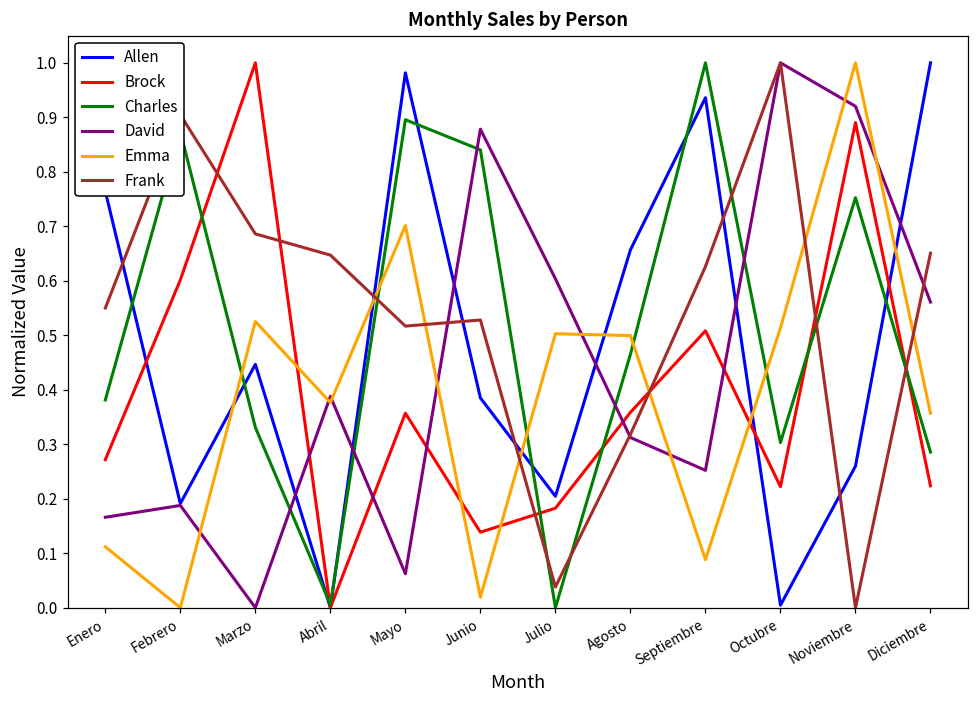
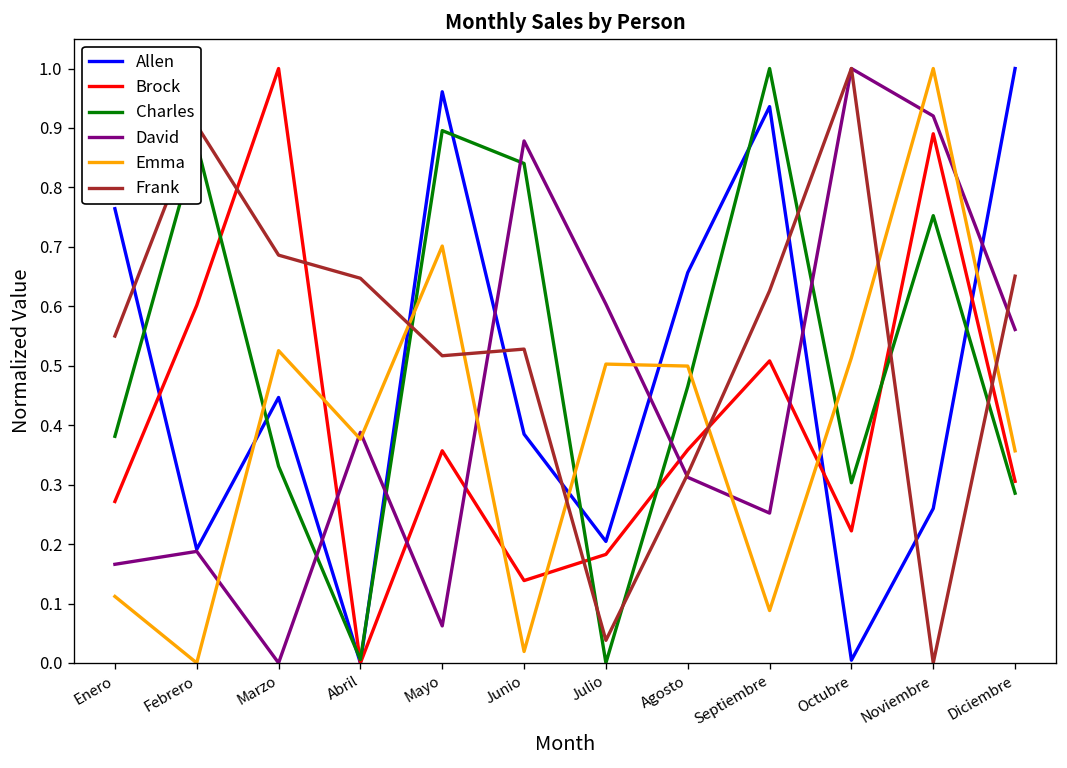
Allen, Mayo: 0.98 -> 0.96
Brock, Diciembre: 0.22 -> 0.31
